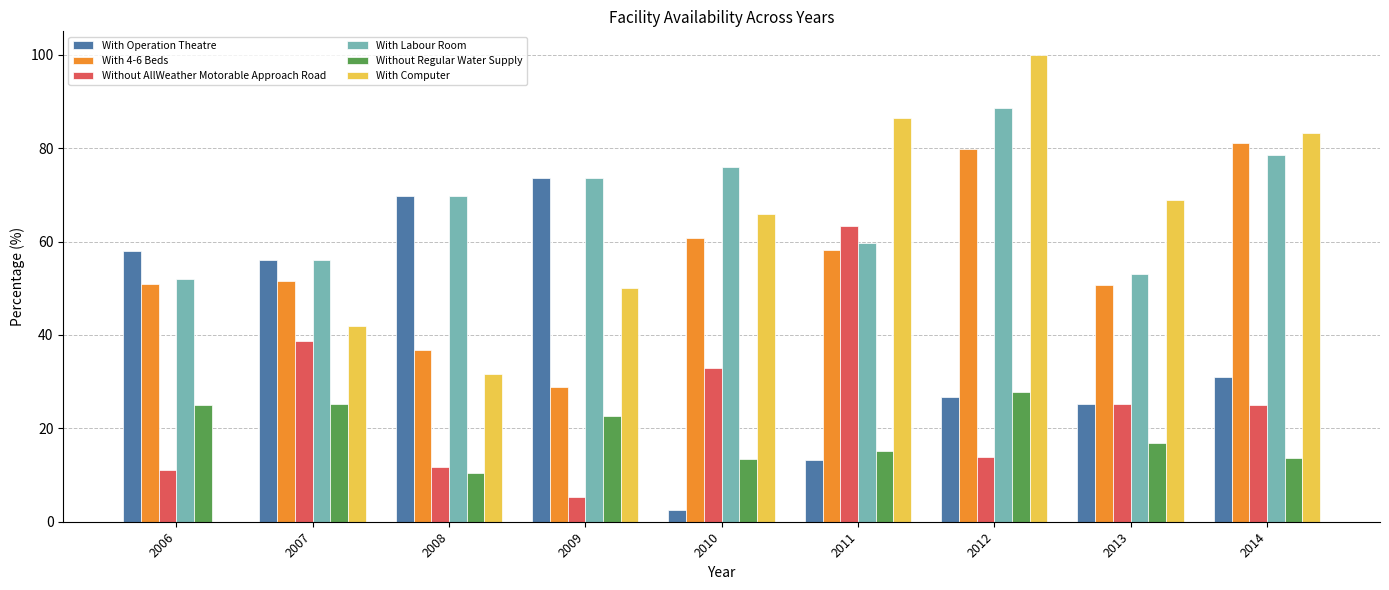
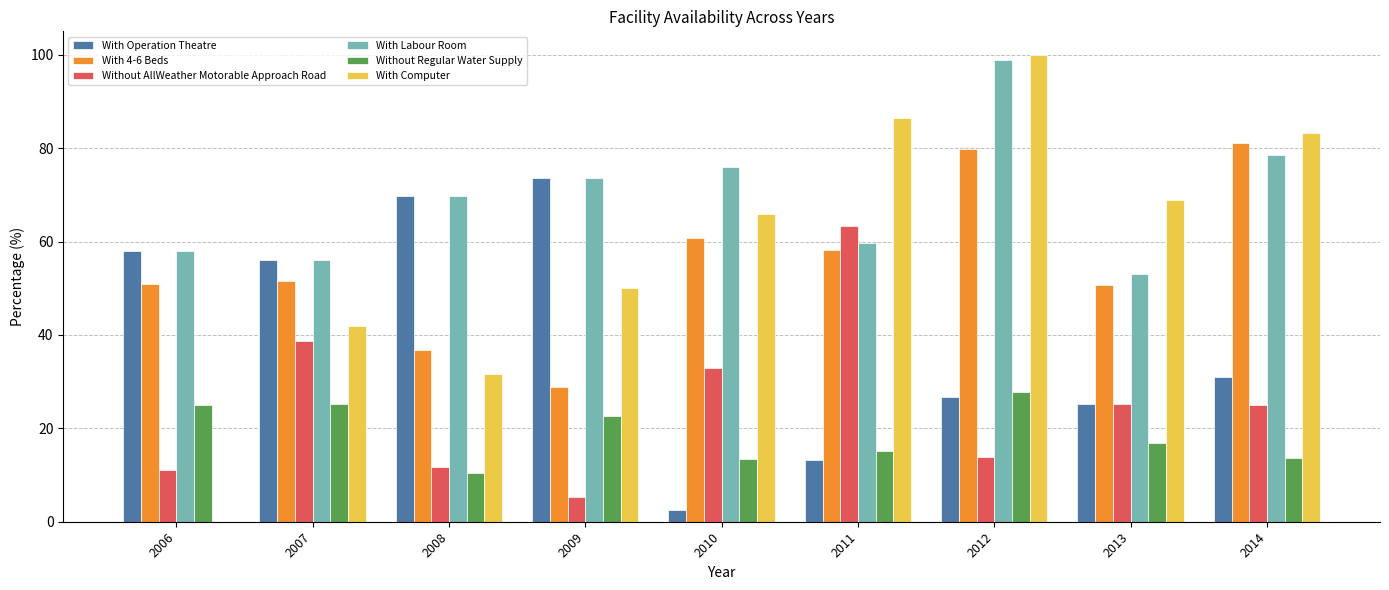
With Labour Room, 2006: 52 -> 58
With Labour Room, 2012: 89 -> 99
